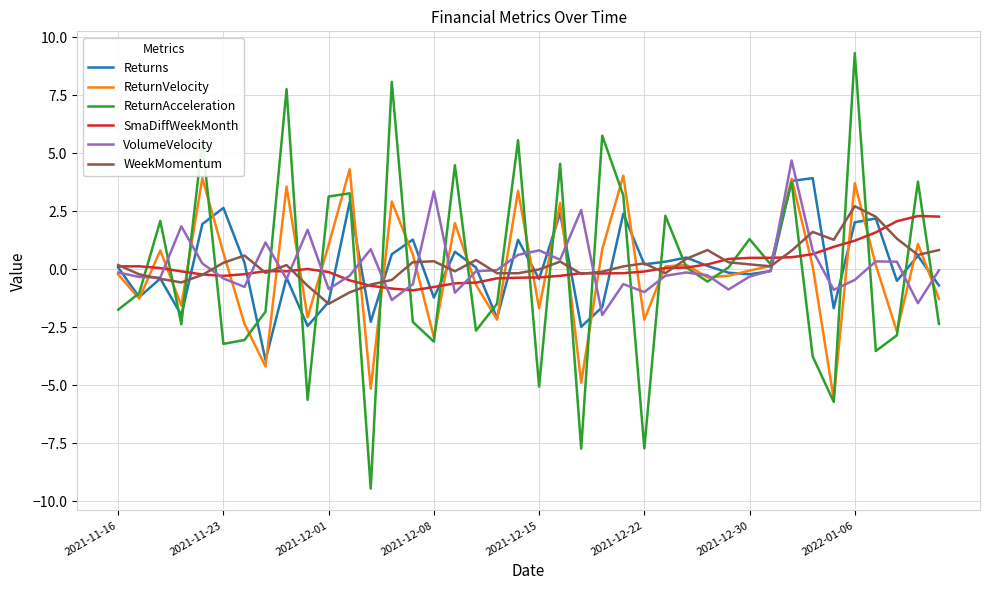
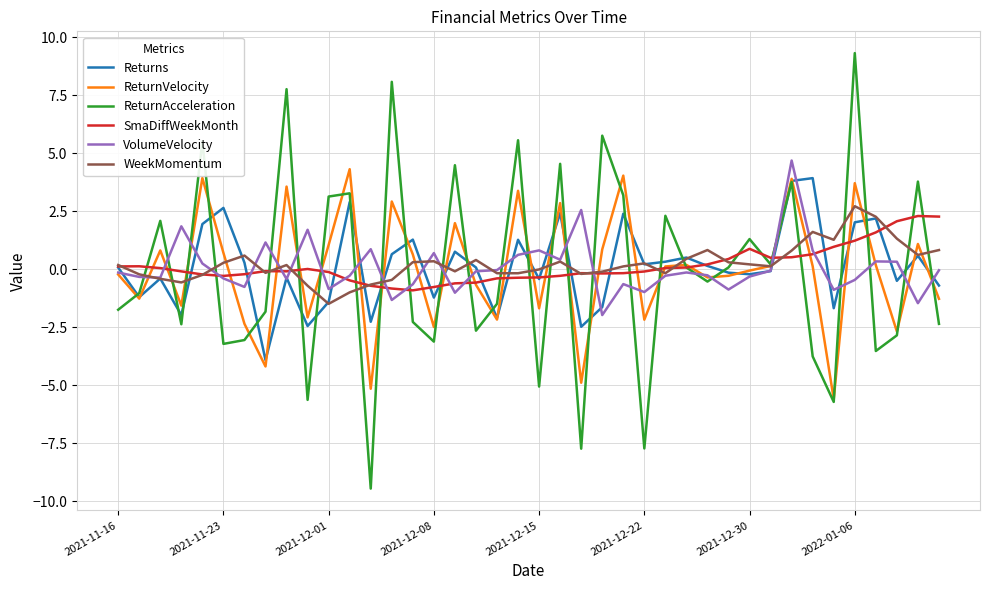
ReturnVelocity, 2021-12-08: -2.9 -> -2.5
VolumeVelocity, 2021-12-08: 3.4 -> 0.7
SmaDiffWeekMonth, 2021-12-30: 0.5 -> 0.9
